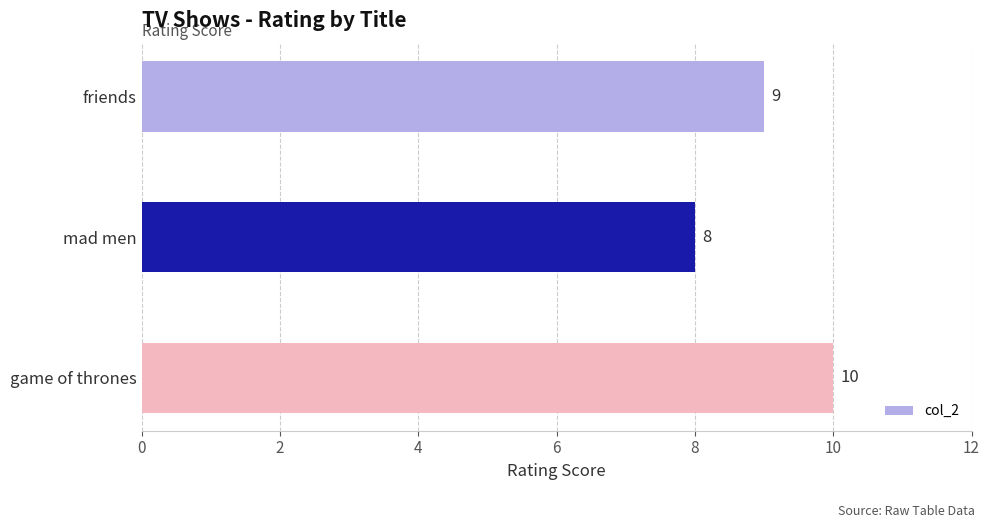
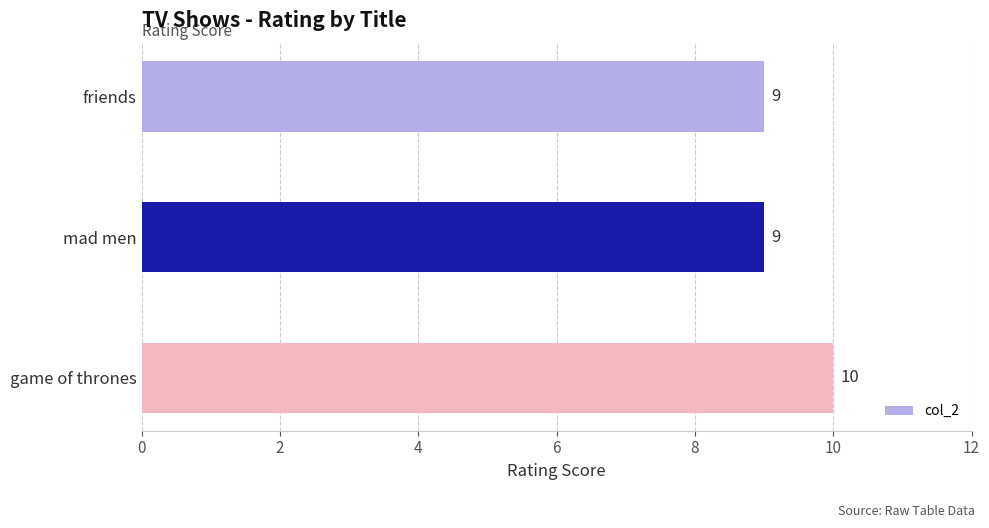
mad men: 8 -> 9
